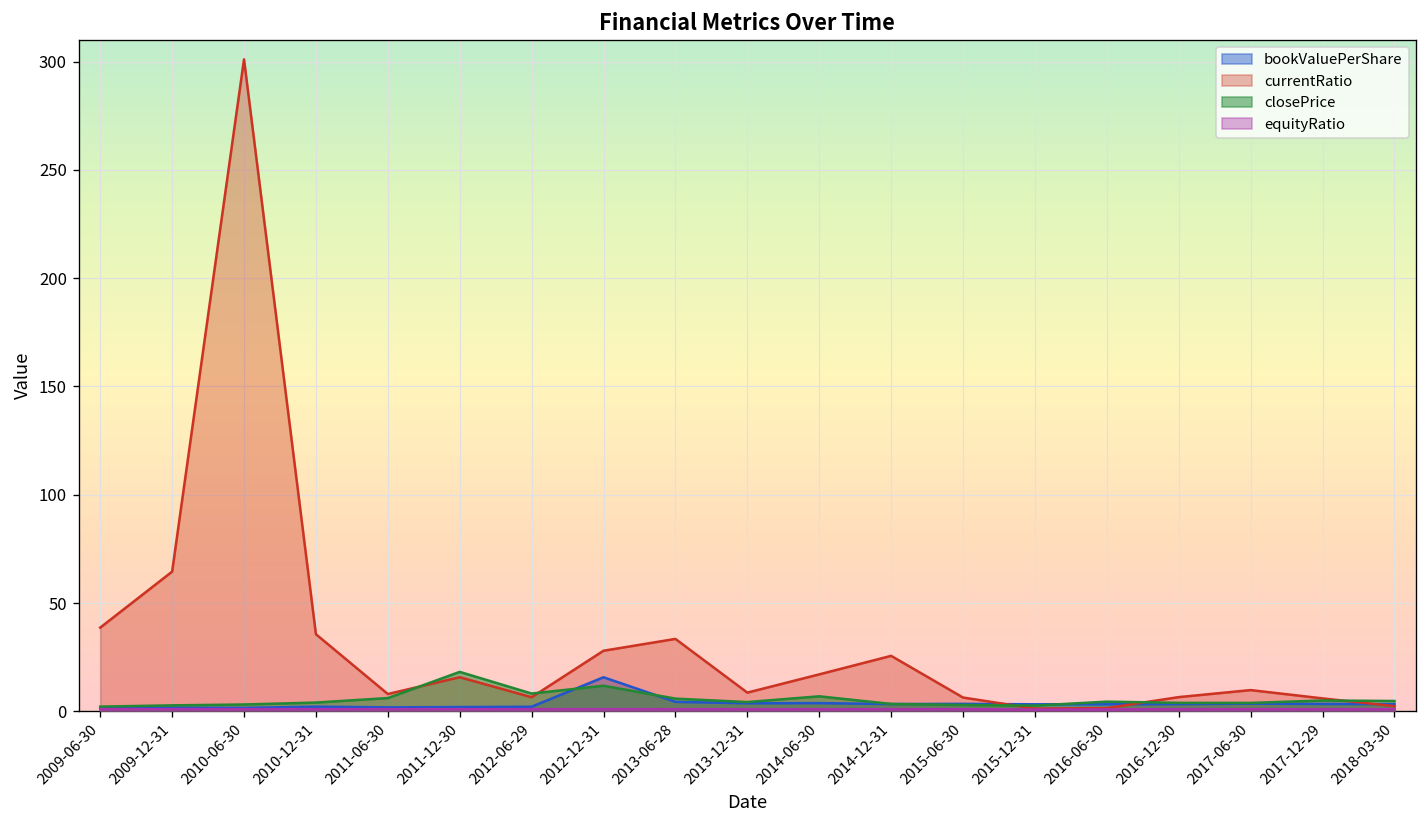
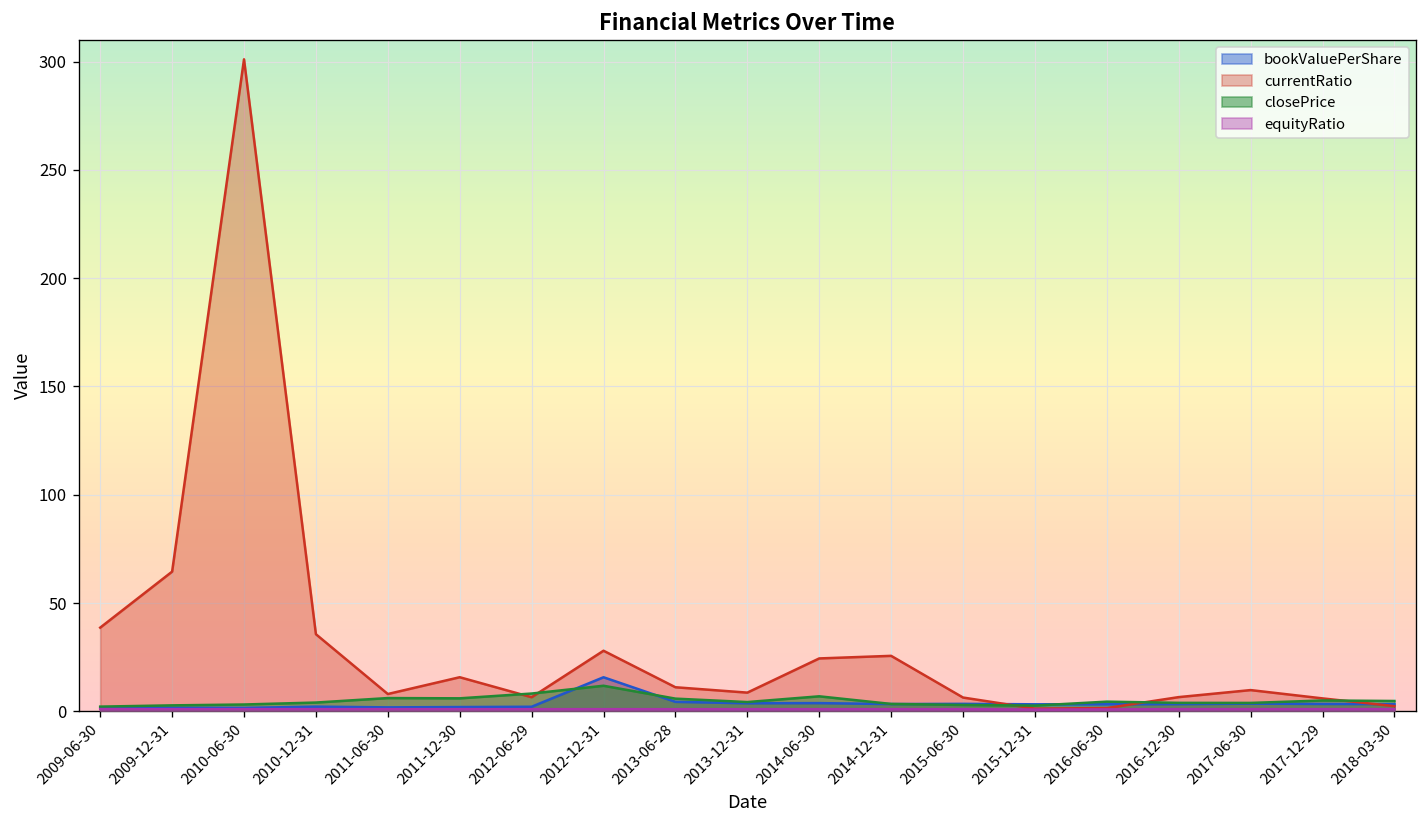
closePrice, 2011-12-30: 18 -> 6
currentRatio, 2013-06-28: 33 -> 11
currentRatio, 2014-06-30: 17 -> 24
